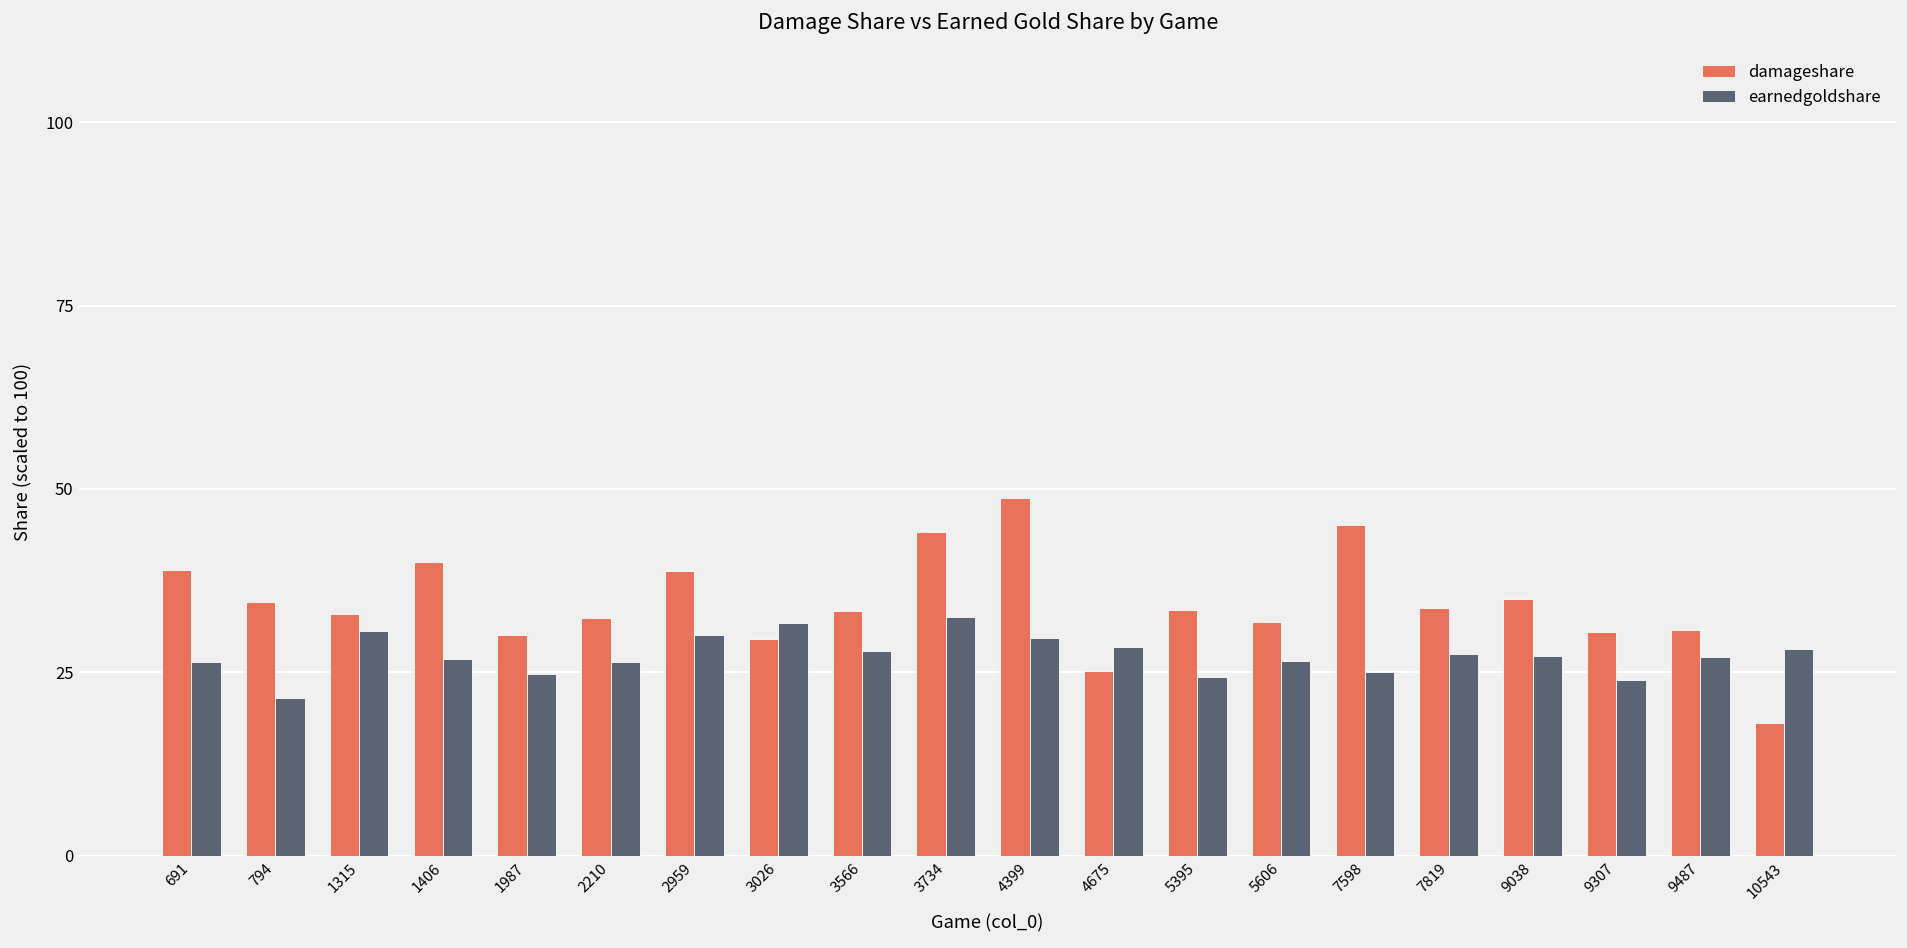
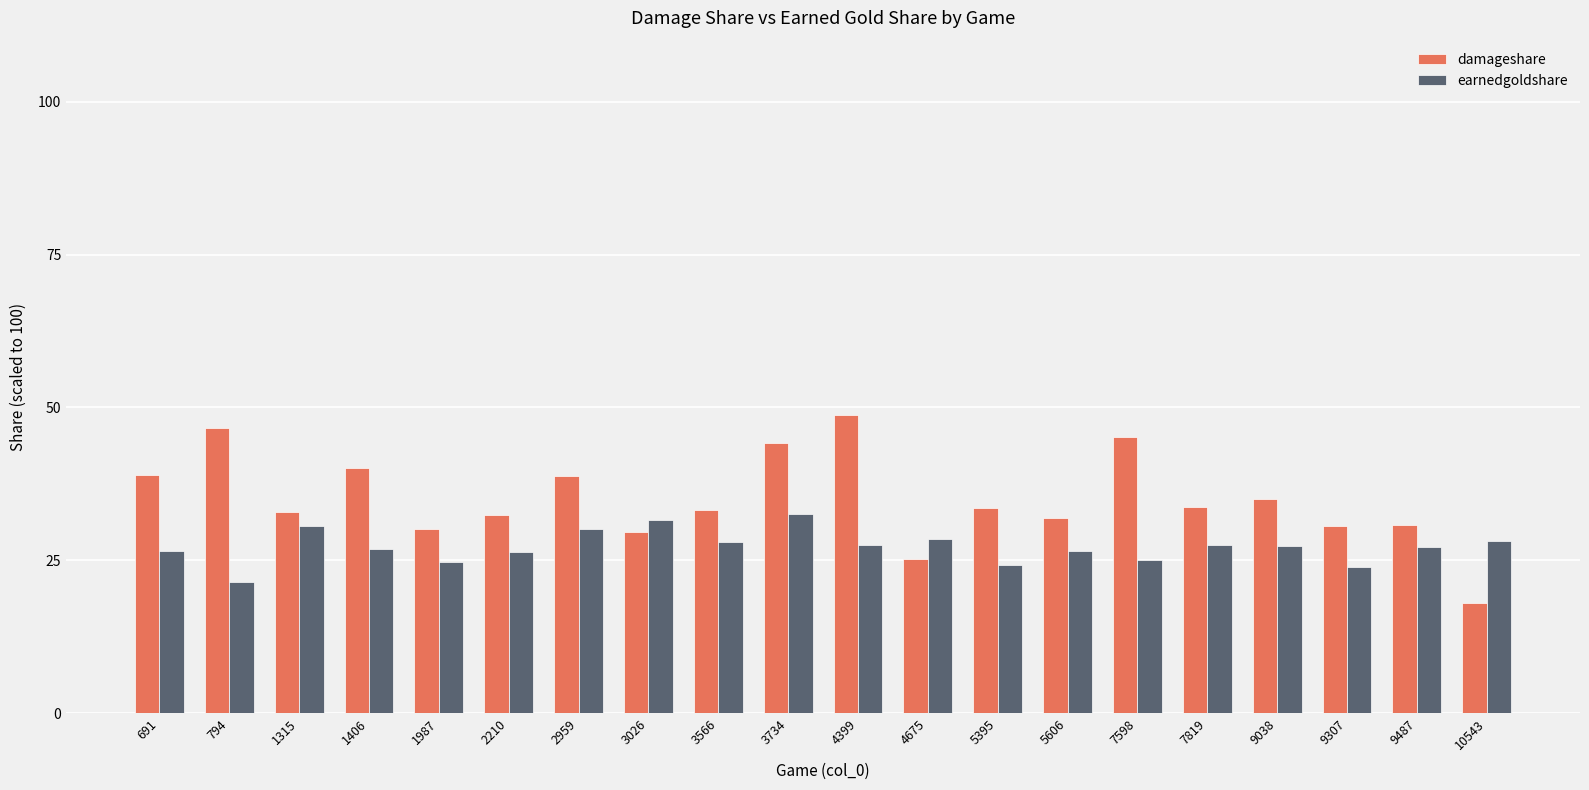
damageshare, 794: 35 -> 47
earnedgoldshare, 4399: 30 -> 28
